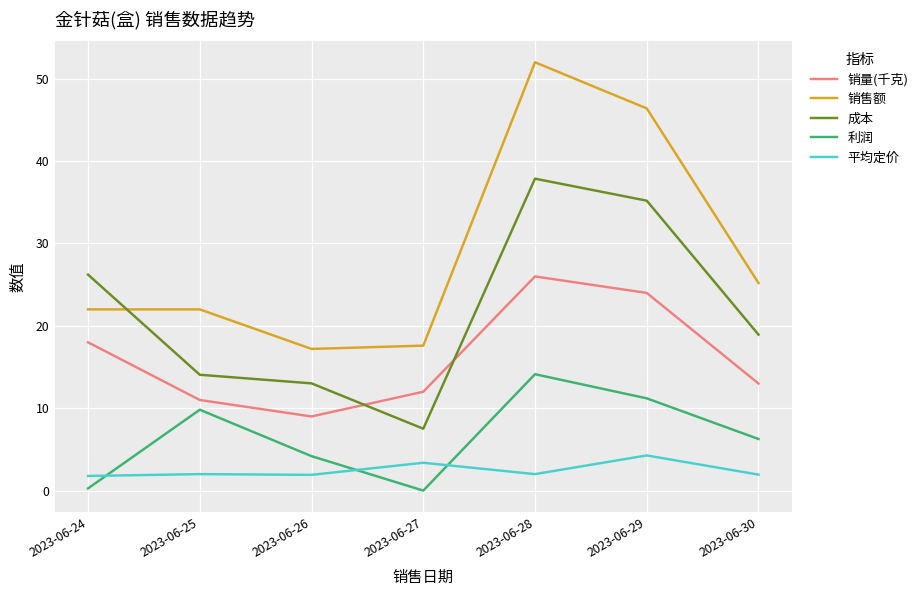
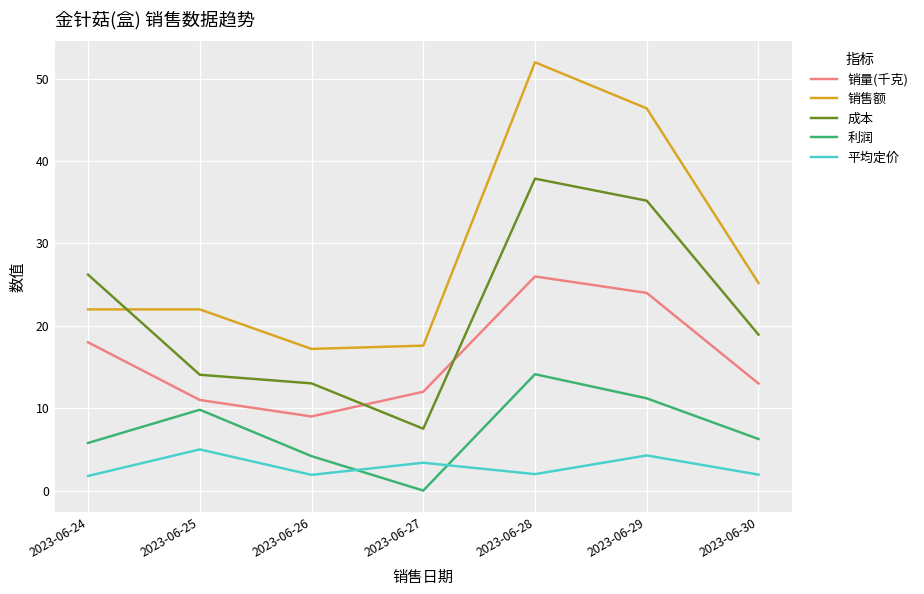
利润, 2023-06-24: 0 -> 6
平均定价, 2023-06-25: 2 -> 5
